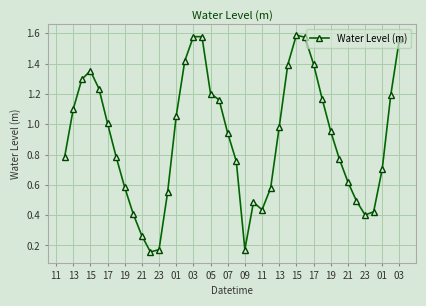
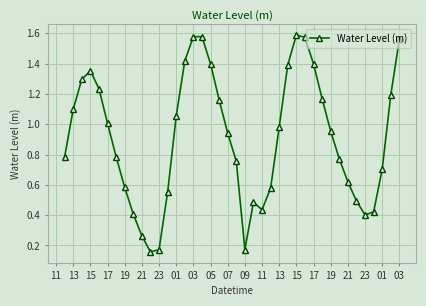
05: 1.20 -> 1.40
